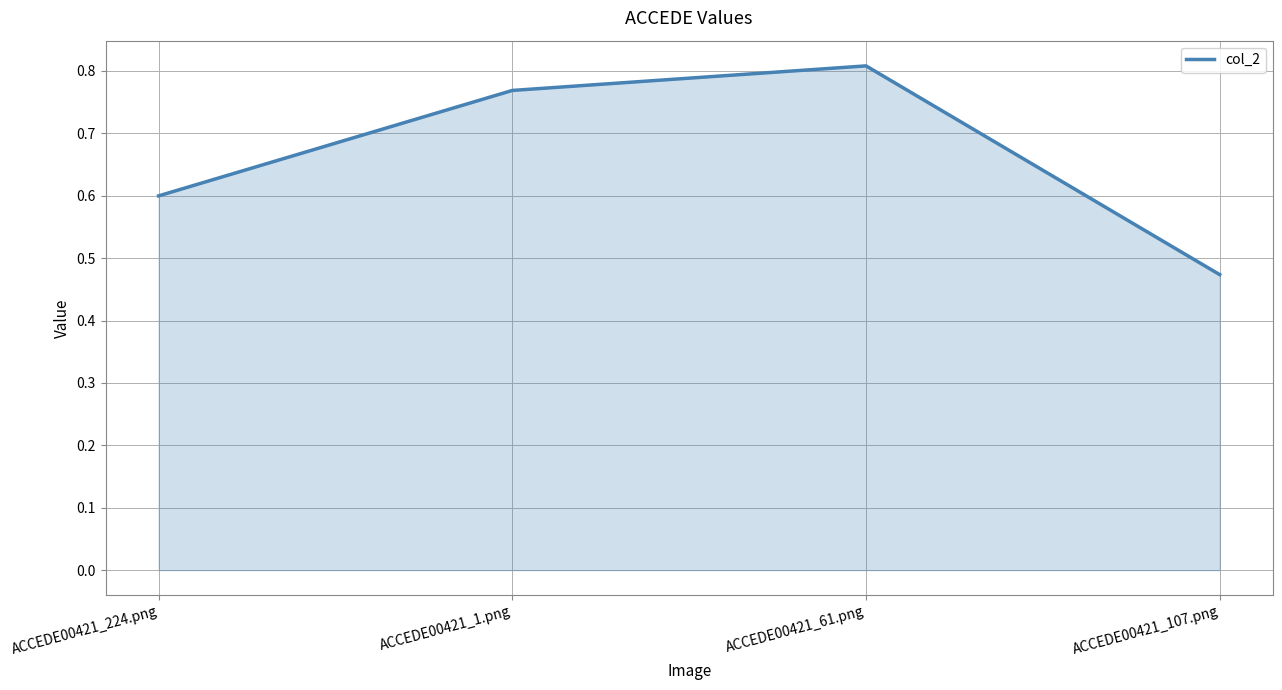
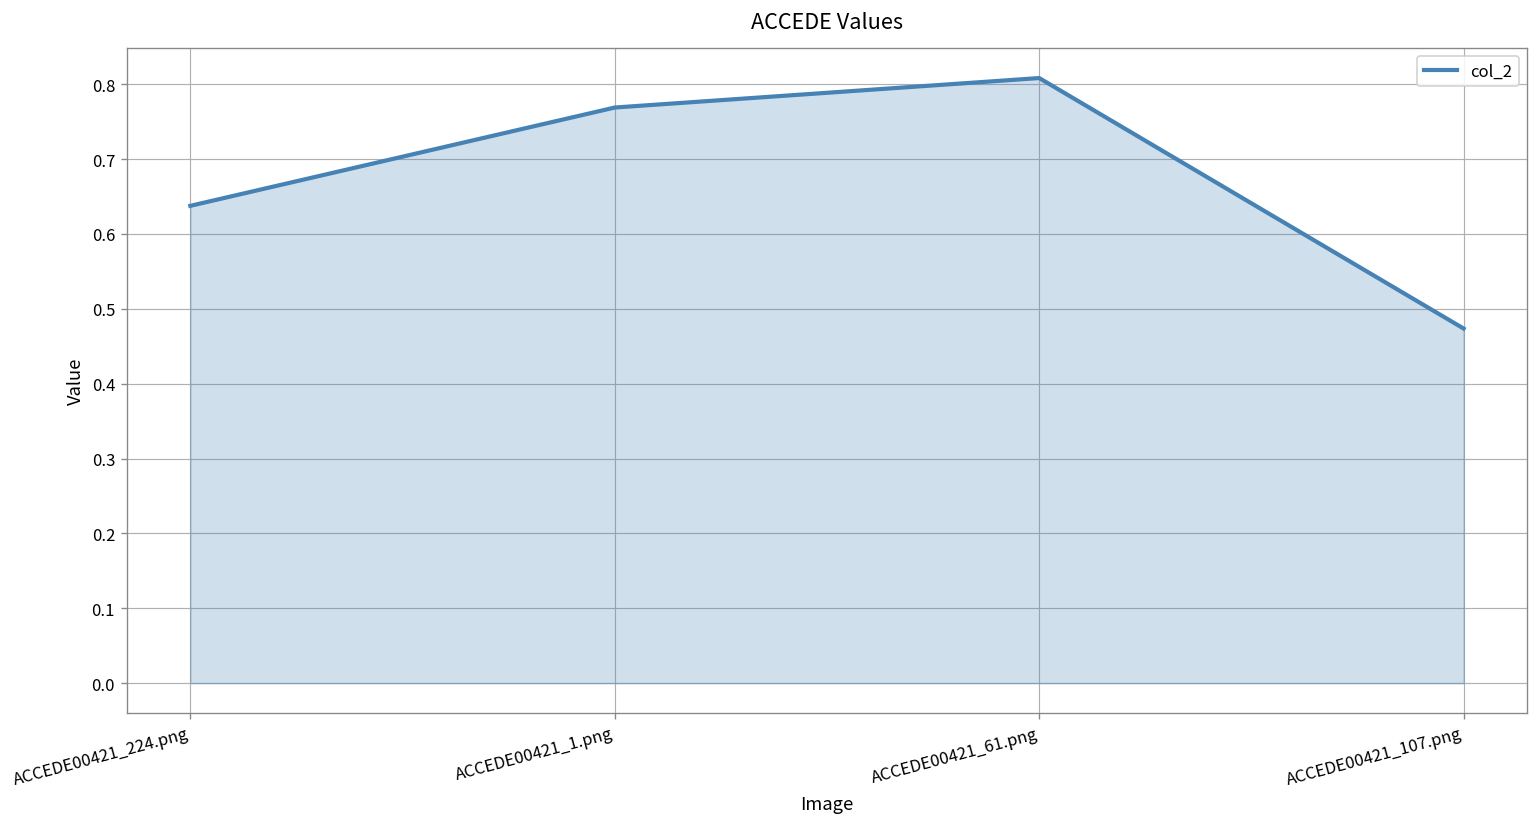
ACCEDE00421_224.png: 0.60 -> 0.64
